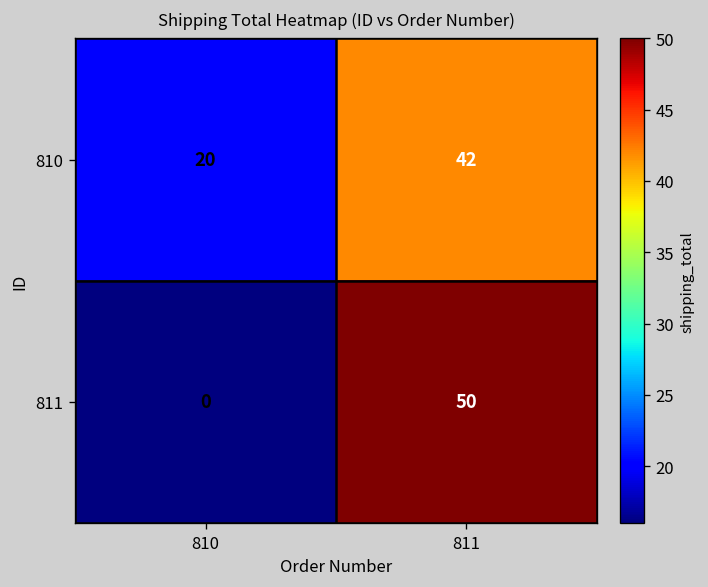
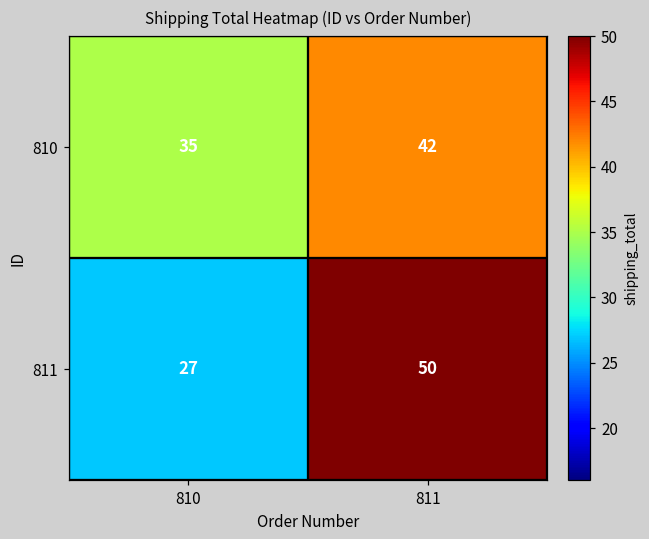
810, 810: 20 -> 35
811, 810: 0 -> 27
